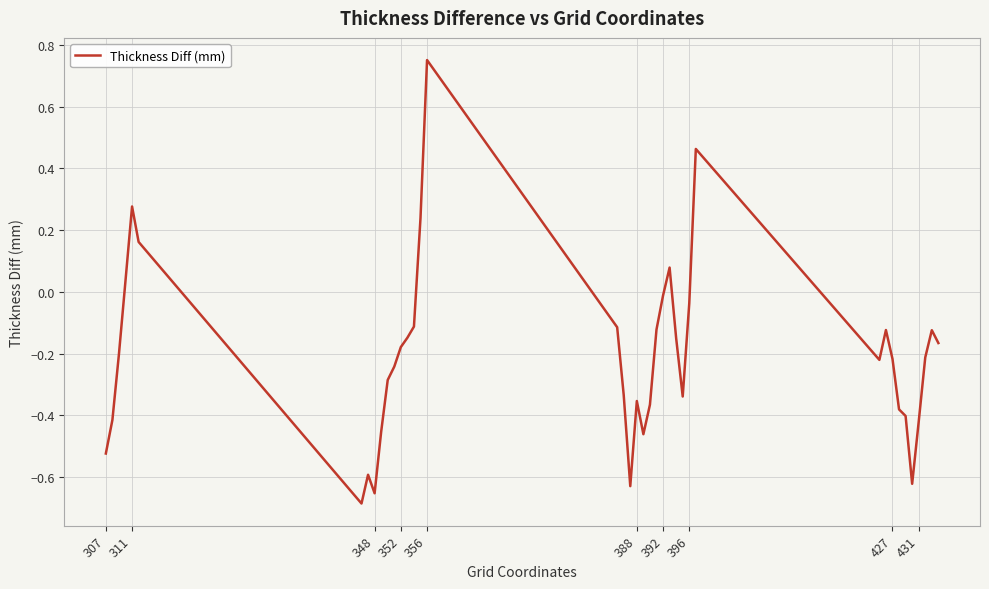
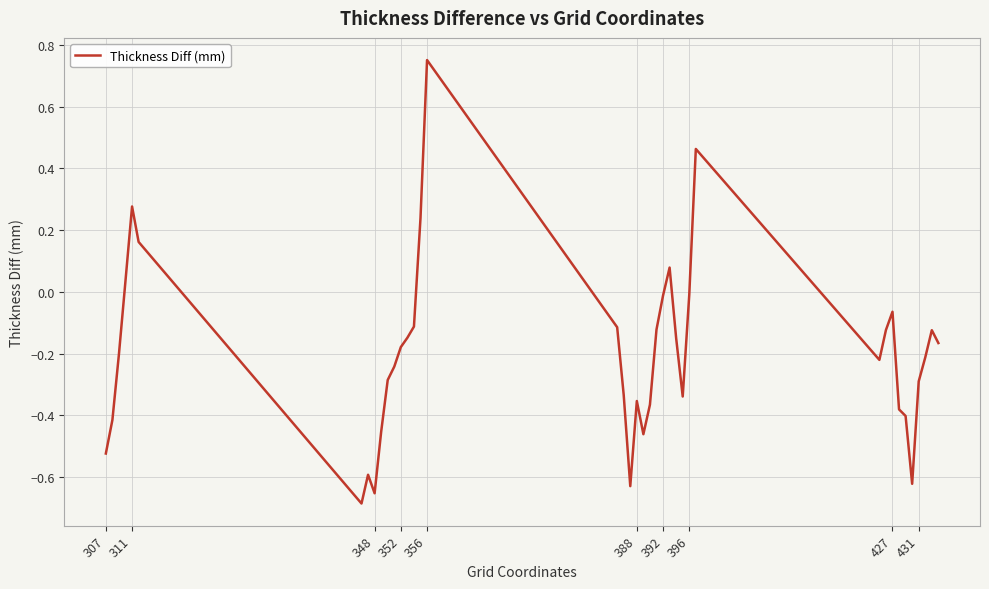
396: -0.04 -> -0.01
427: -0.22 -> -0.06
431: -0.42 -> -0.29
